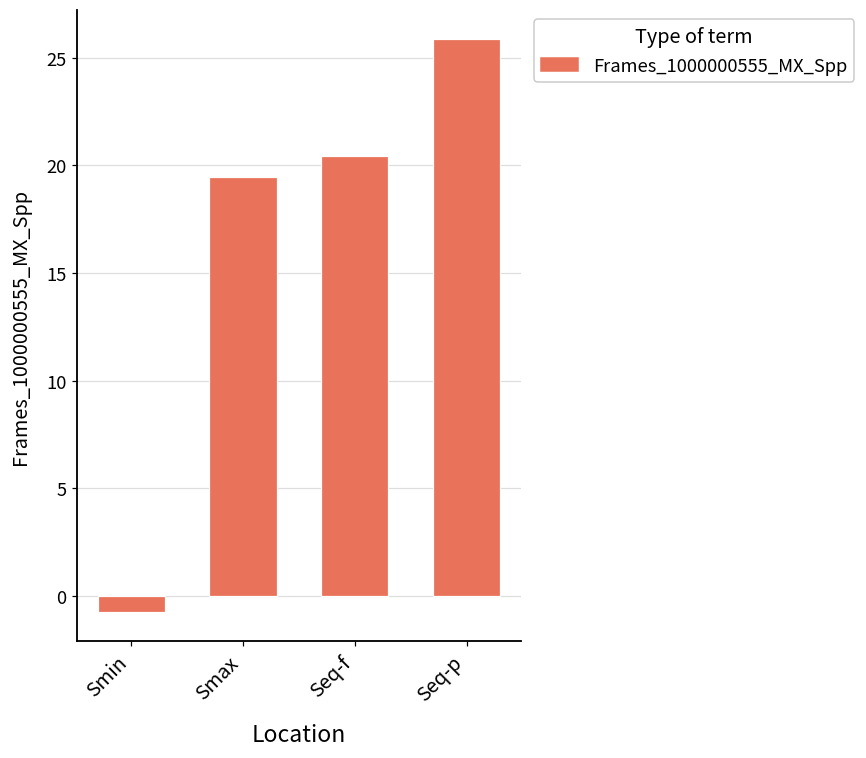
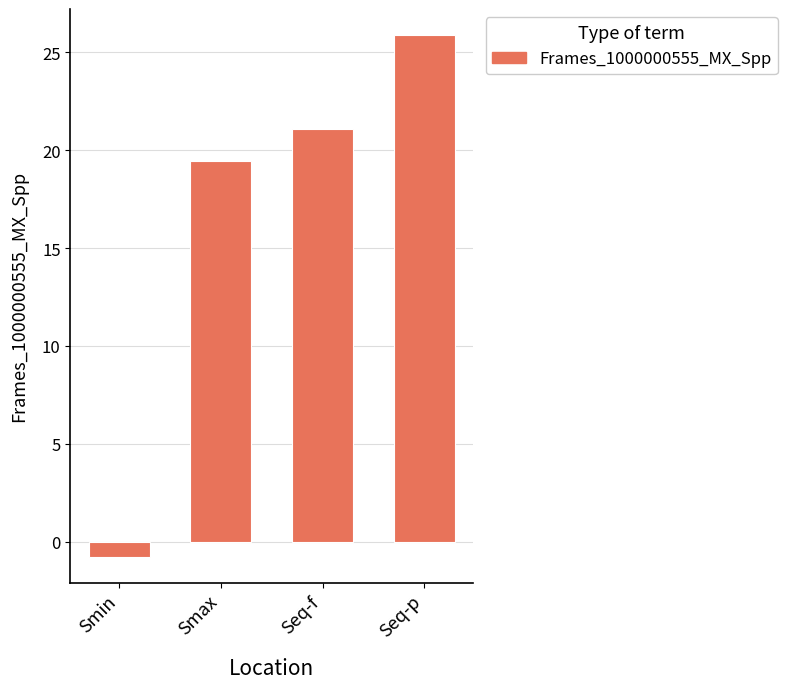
Seq-f: 20.4 -> 21.1
